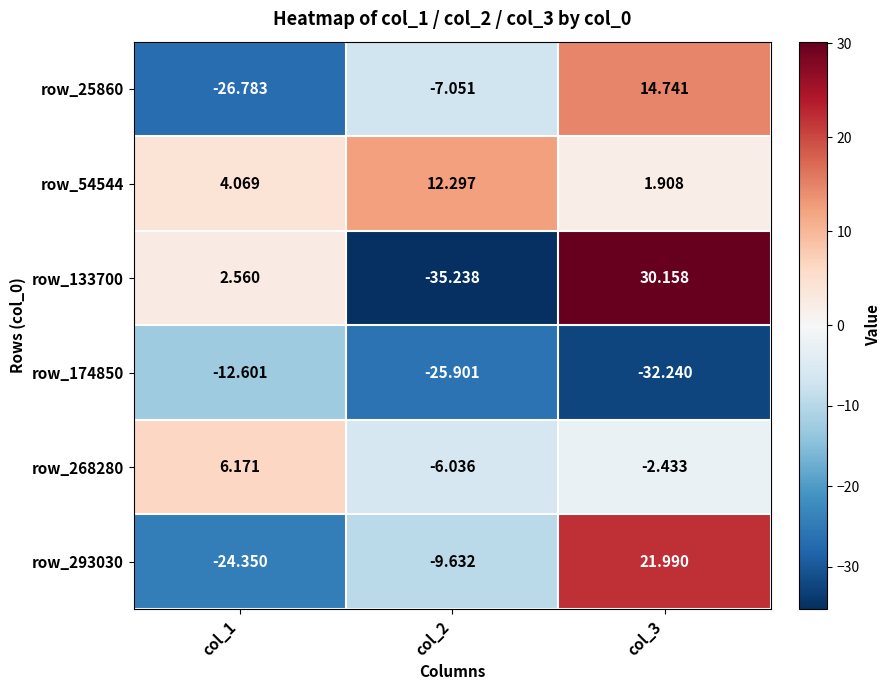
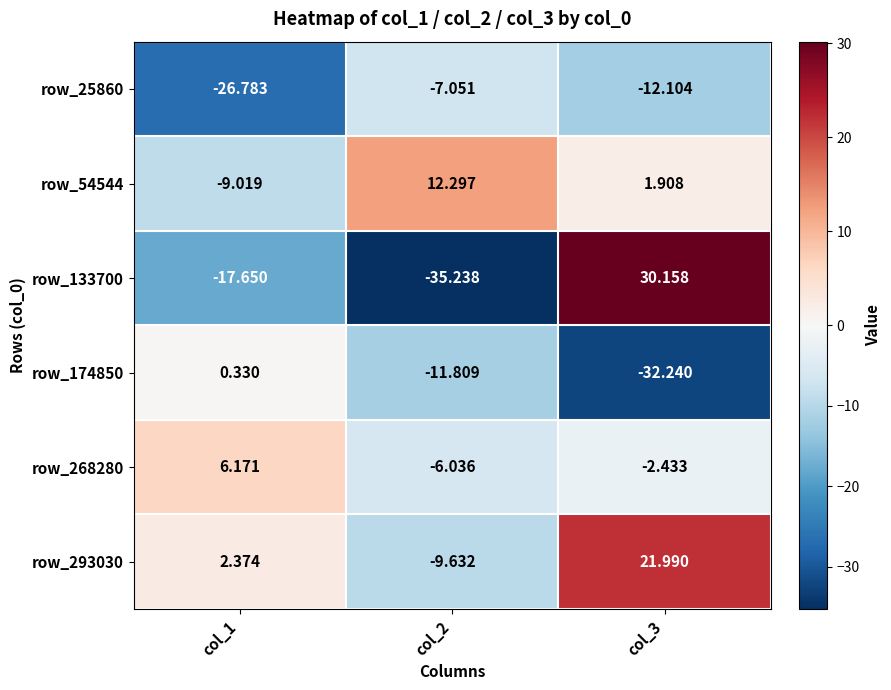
row_25860, col_3: 14.741 -> -12.104
row_54544, col_1: 4.069 -> -9.019
row_133700, col_1: 2.560 -> -17.650
row_174850, col_1: -12.601 -> 0.330
row_174850, col_2: -25.901 -> -11.809
row_293030, col_1: -24.350 -> 2.374
